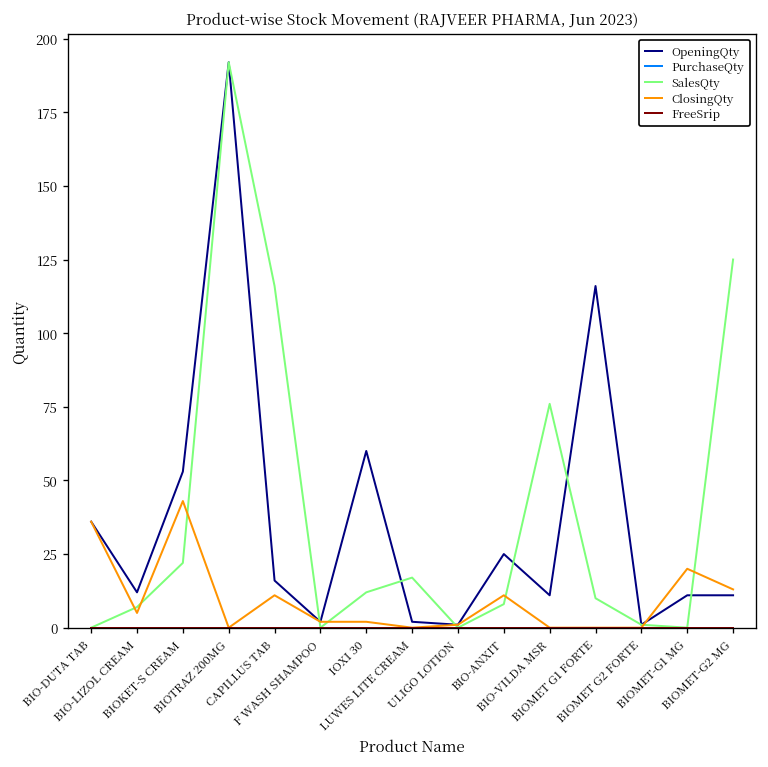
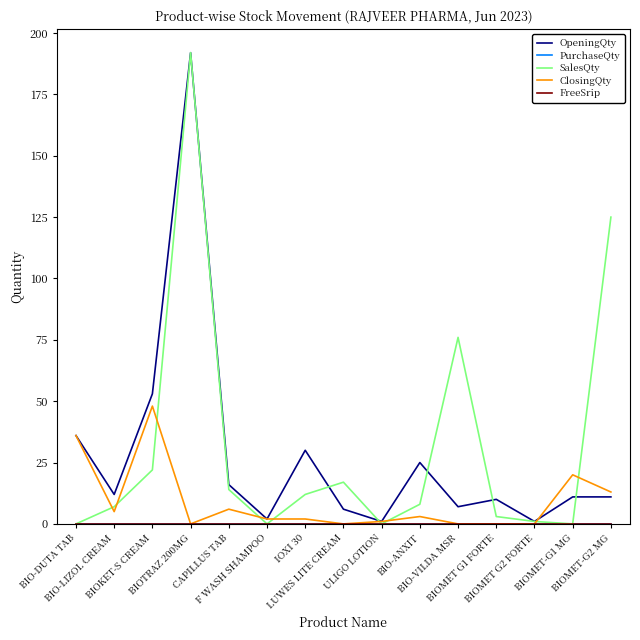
ClosingQty, BIOKET-S CREAM: 43 -> 48
SalesQty, CAPILLUS TAB: 116 -> 14
ClosingQty, CAPILLUS TAB: 11 -> 6
OpeningQty, IOXI 30: 60 -> 30
OpeningQty, LUWES LITE CREAM: 2 -> 6
ClosingQty, BIO-ANXIT: 11 -> 3
OpeningQty, BIO-VILDA MSR: 11 -> 7
OpeningQty, BIOMET G1 FORTE: 116 -> 10
SalesQty, BIOMET G1 FORTE: 10 -> 3
